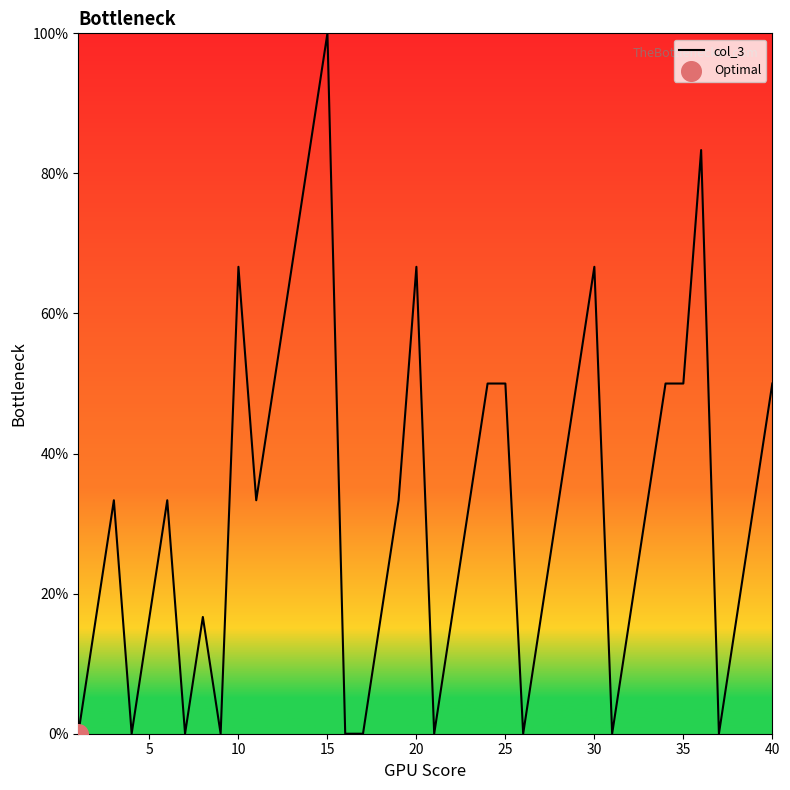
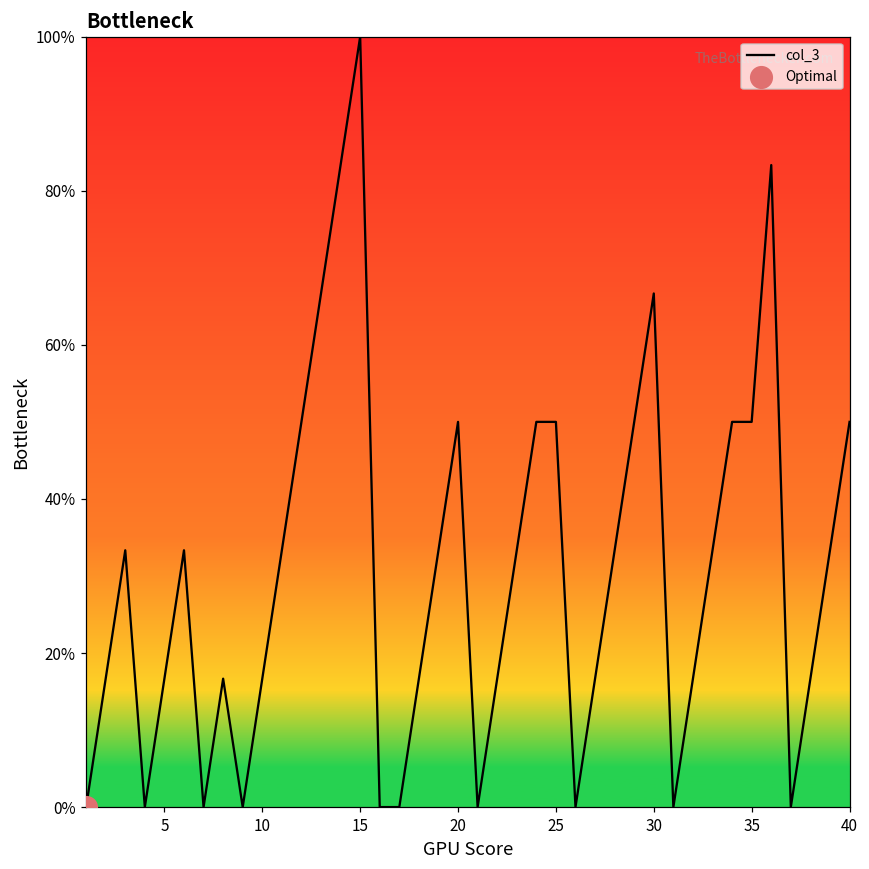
col_3, 10: 67% -> 17%
col_3, 20: 67% -> 50%
